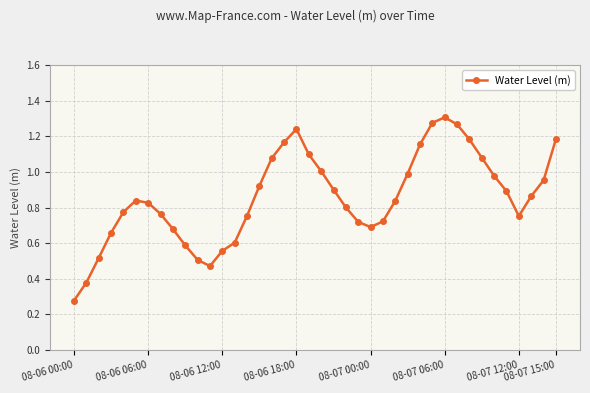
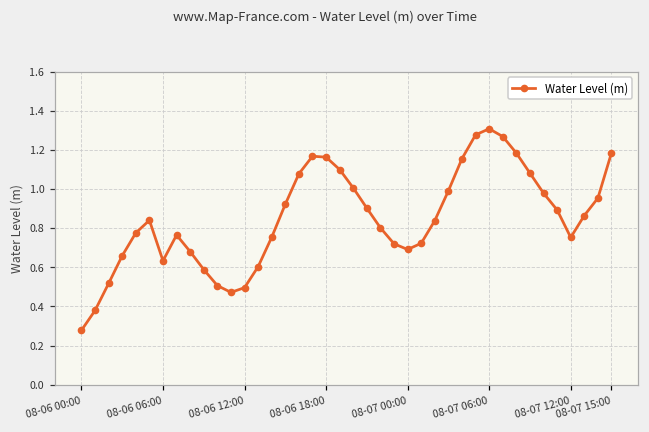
08-06 06:00: 0.83 -> 0.63
08-06 12:00: 0.56 -> 0.50
08-06 18:00: 1.24 -> 1.16
